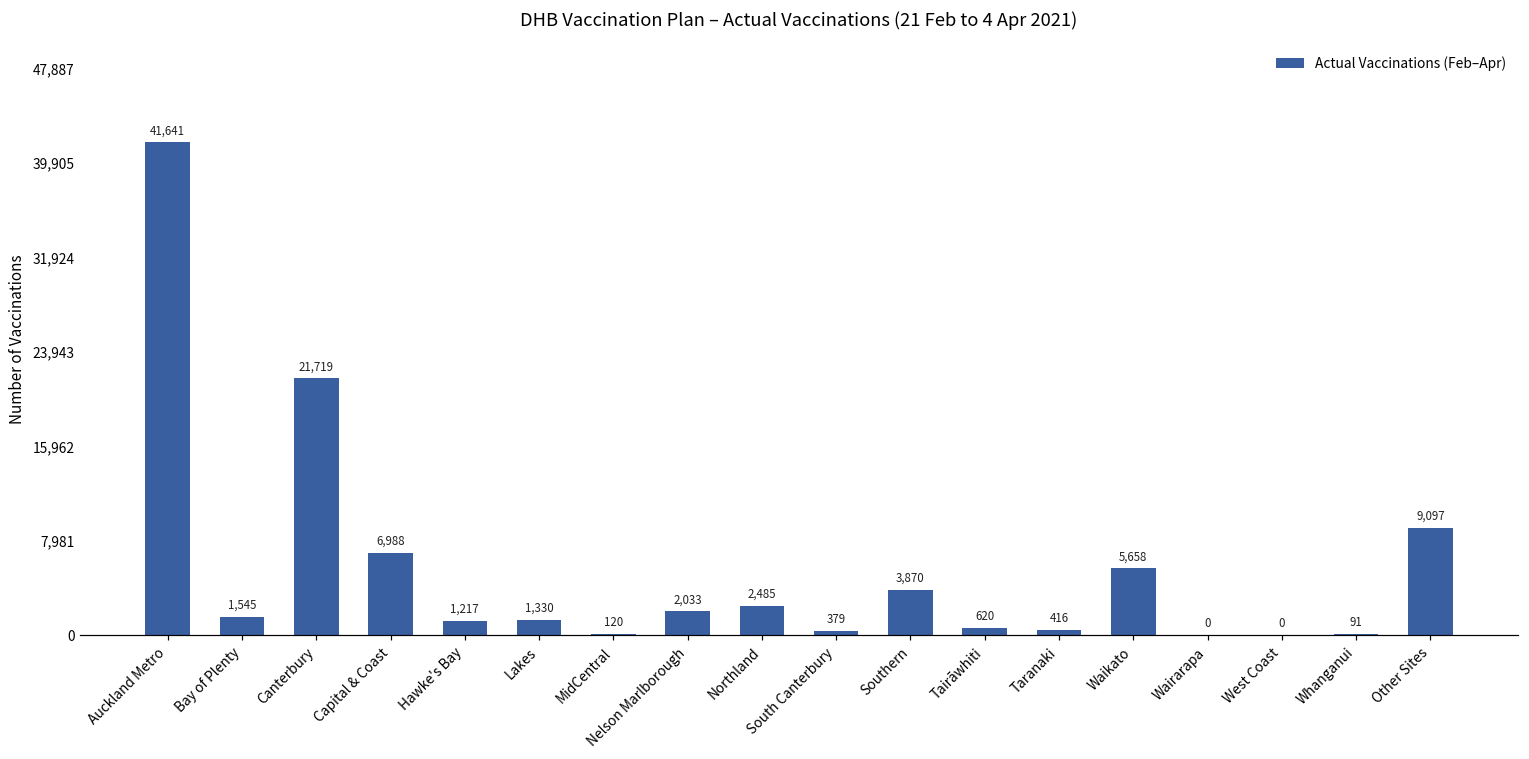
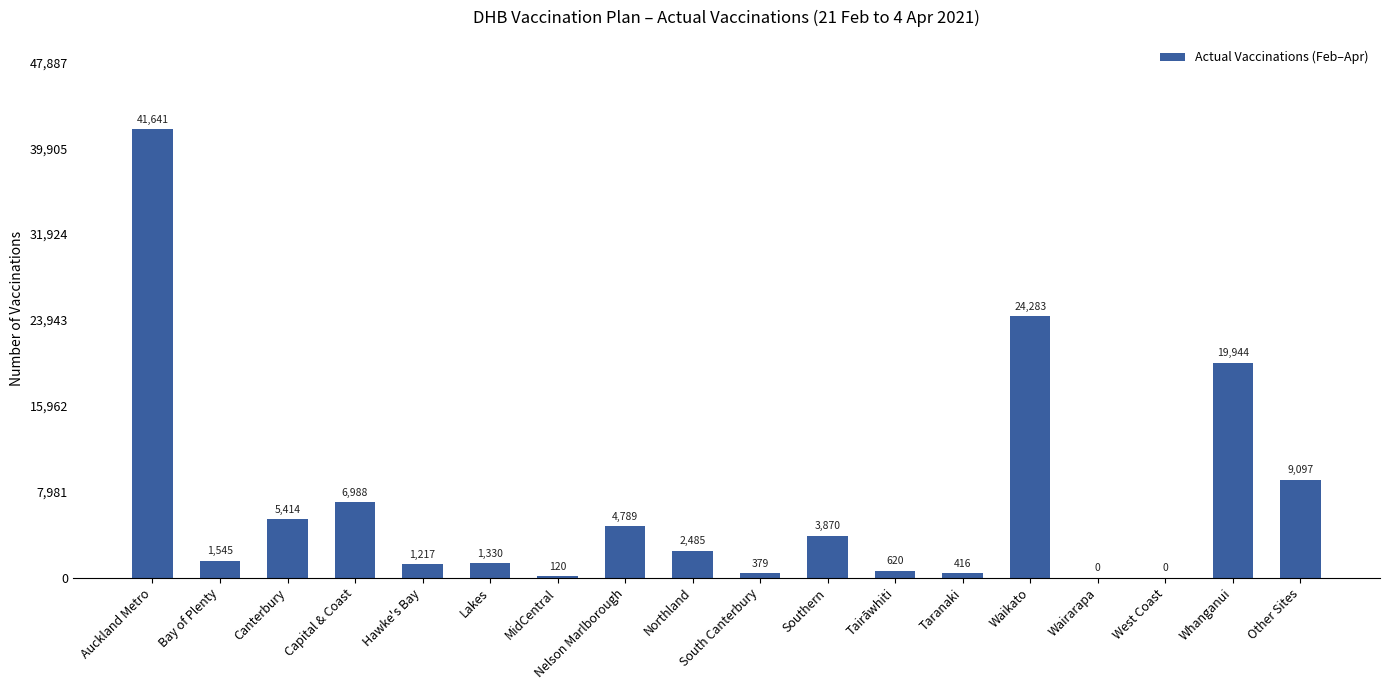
Canterbury: 21,719 -> 5,414
Nelson Marlborough: 2,033 -> 4,789
Waikato: 5,658 -> 24,283
Whanganui: 91 -> 19,944
